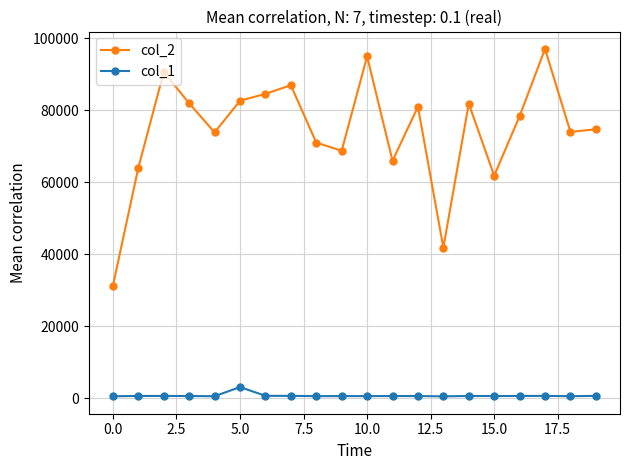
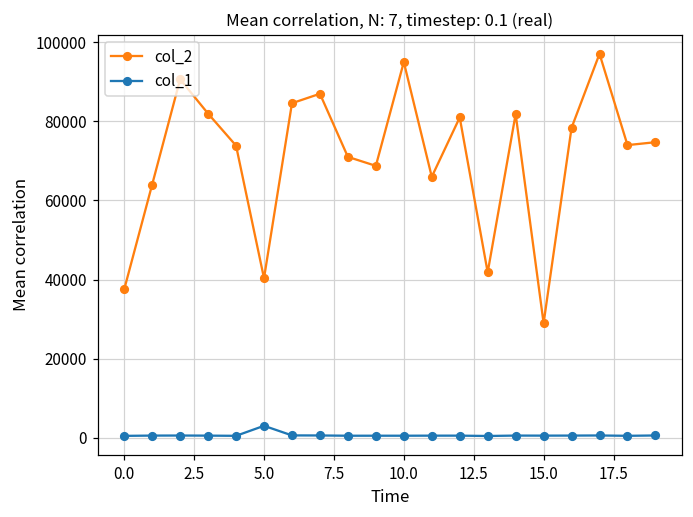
col_2, 0.0: 31000 -> 38000
col_2, 5.0: 83000 -> 40000
col_2, 15.0: 62000 -> 29000
